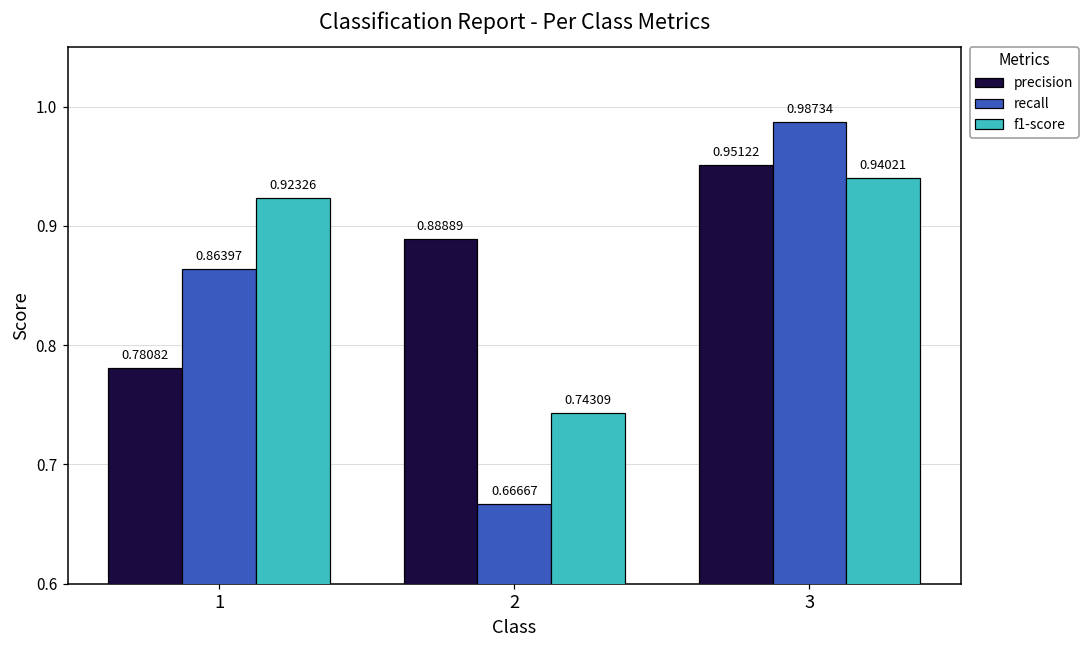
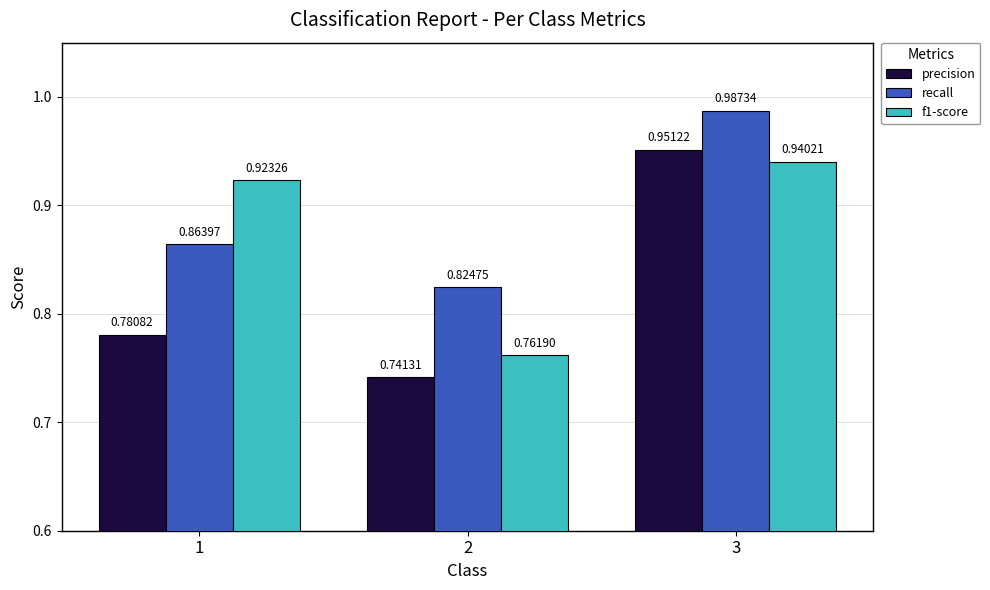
precision, 2: 0.88889 -> 0.74131
recall, 2: 0.66667 -> 0.82475
f1-score, 2: 0.74309 -> 0.76190
